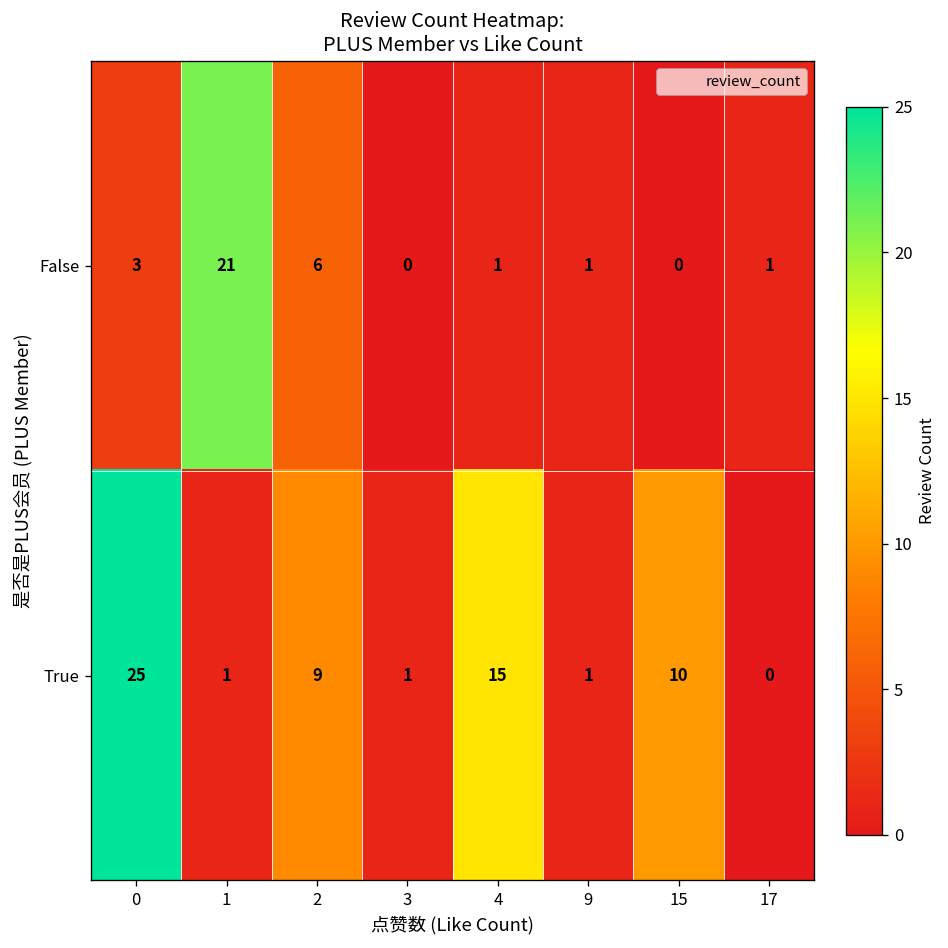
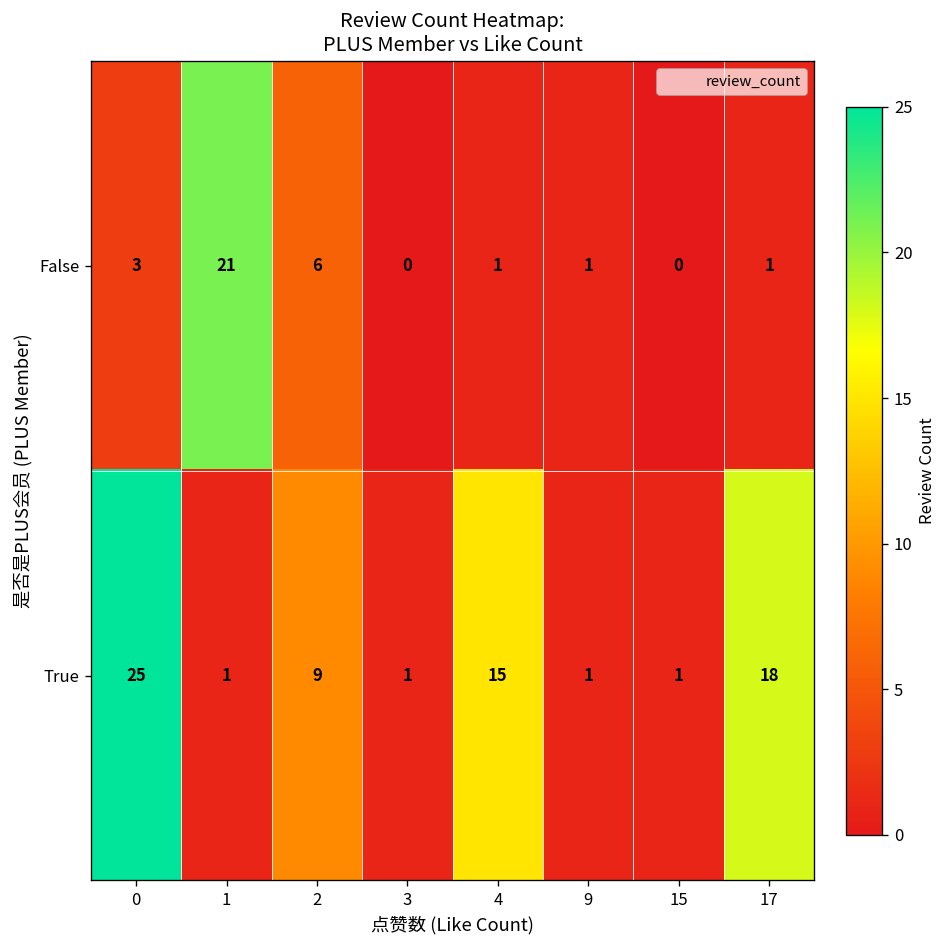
True, 15: 10 -> 1
True, 17: 0 -> 18
